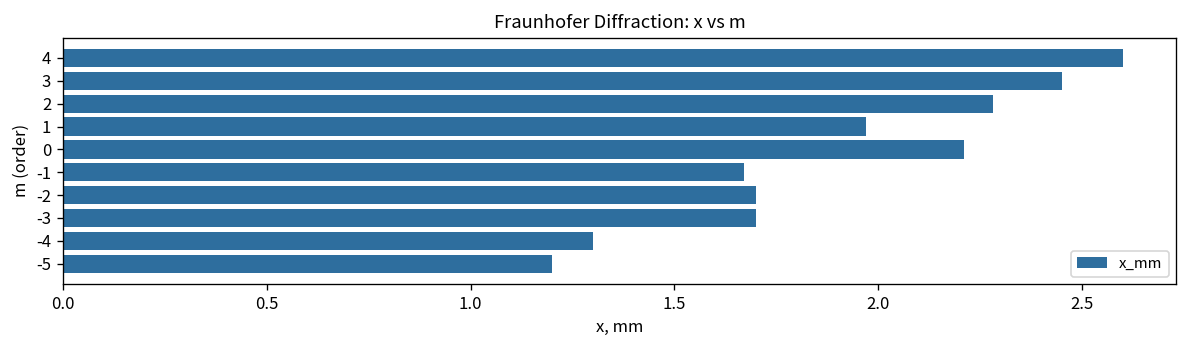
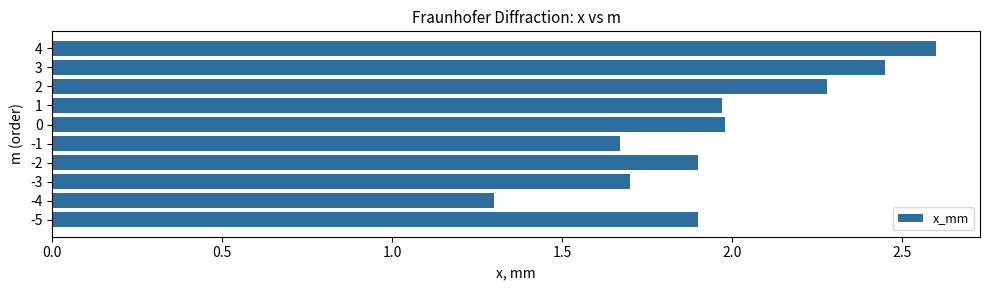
0: 2.21 -> 1.98
-2: 1.7 -> 1.9
-5: 1.2 -> 1.9
